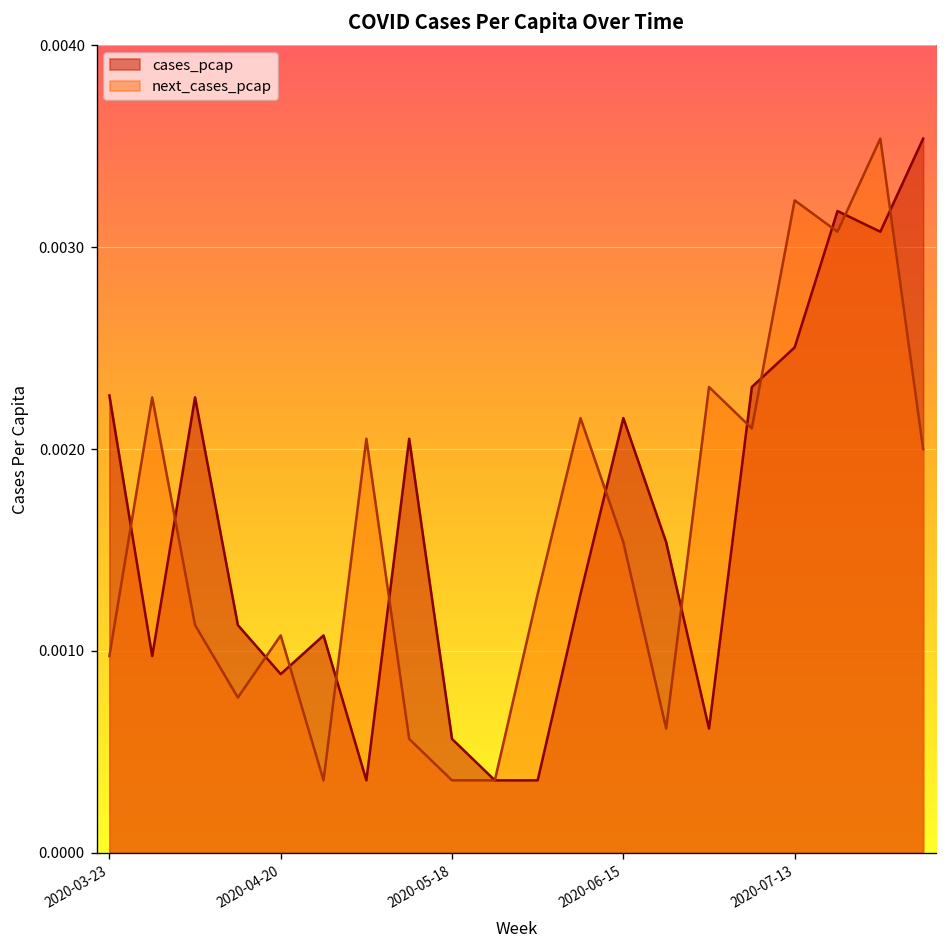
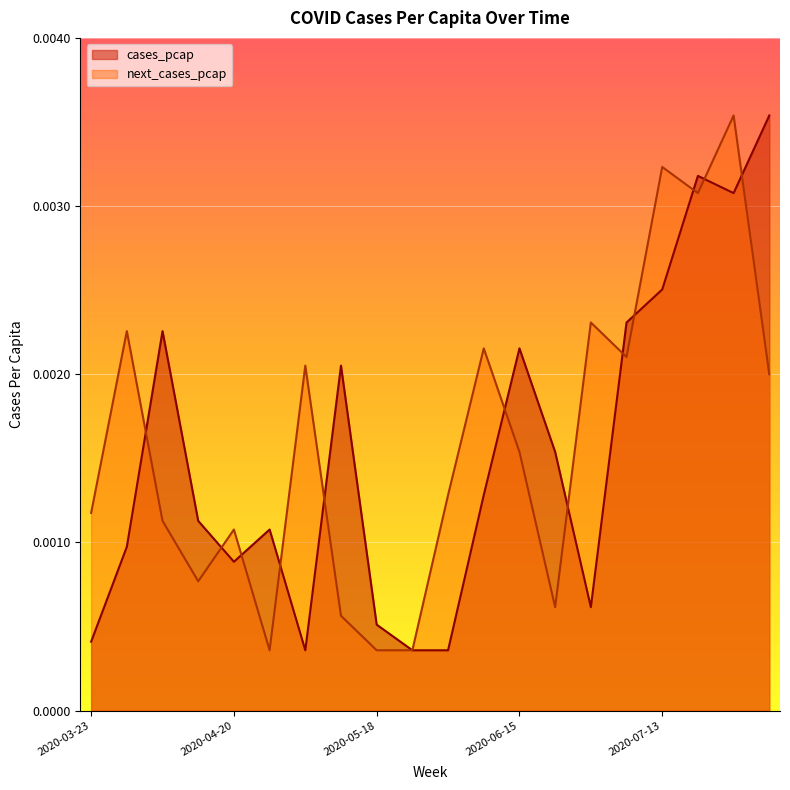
cases_pcap, 2020-03-23: 0.00227 -> 0.00041
next_cases_pcap, 2020-03-23: 0.00097 -> 0.00118
cases_pcap, 2020-05-18: 0.00056 -> 0.00051
